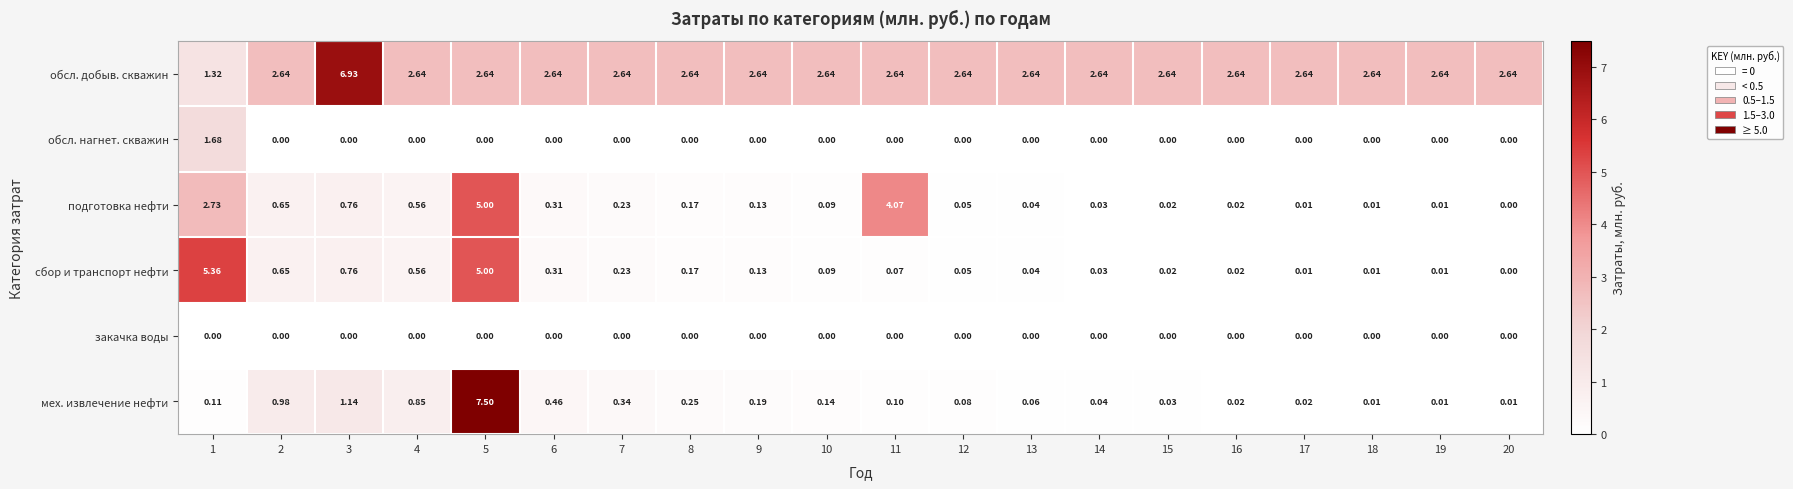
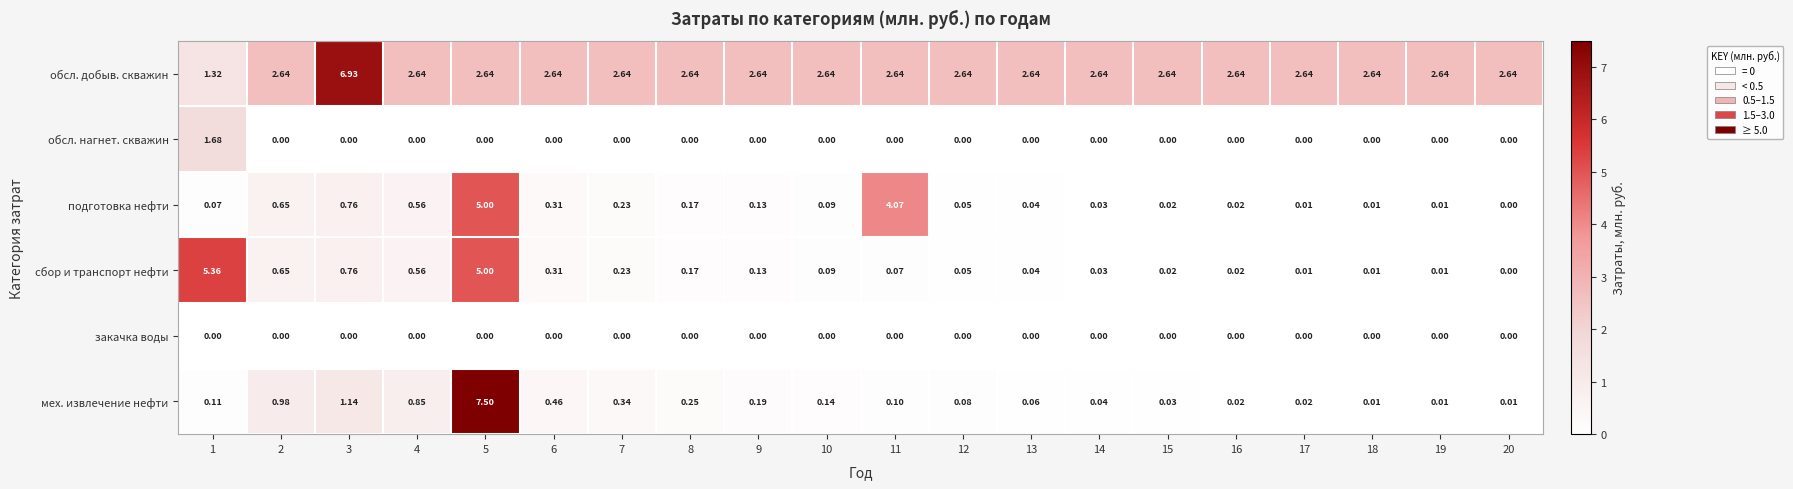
подготовка нефти, 1: 2.73 -> 0.07
